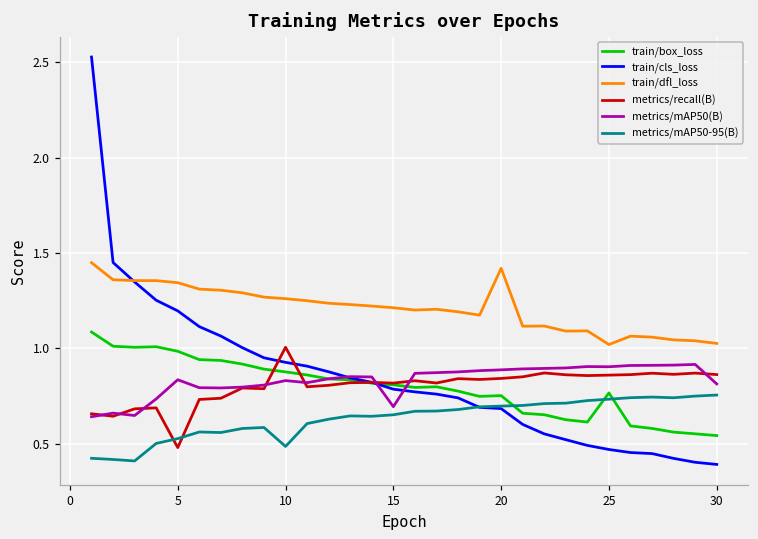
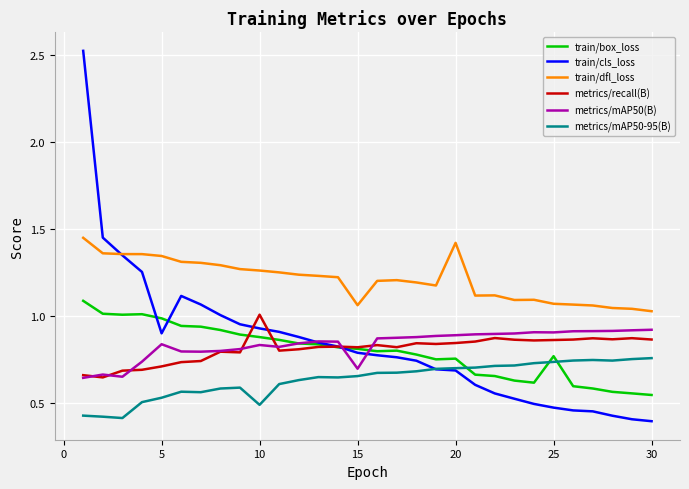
train/cls_loss, 5: 1.20 -> 0.90
metrics/recall(B), 5: 0.48 -> 0.71
train/dfl_loss, 15: 1.21 -> 1.06
train/dfl_loss, 25: 1.02 -> 1.07
metrics/mAP50(B), 30: 0.81 -> 0.92
